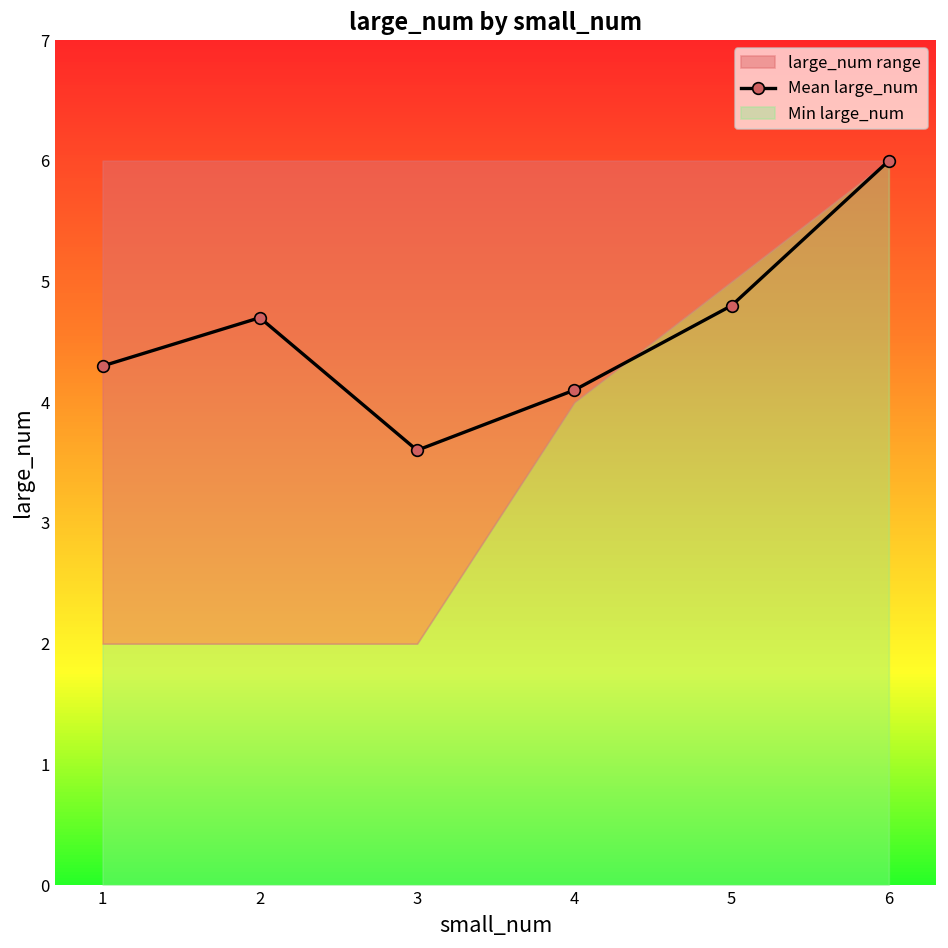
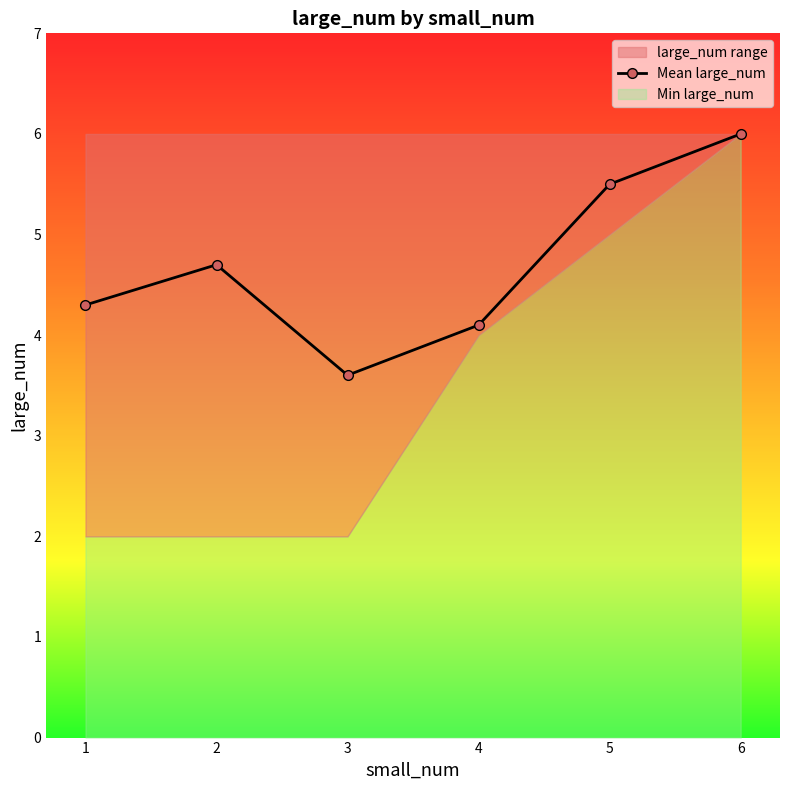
Mean large_num, 5: 4.8 -> 5.5
